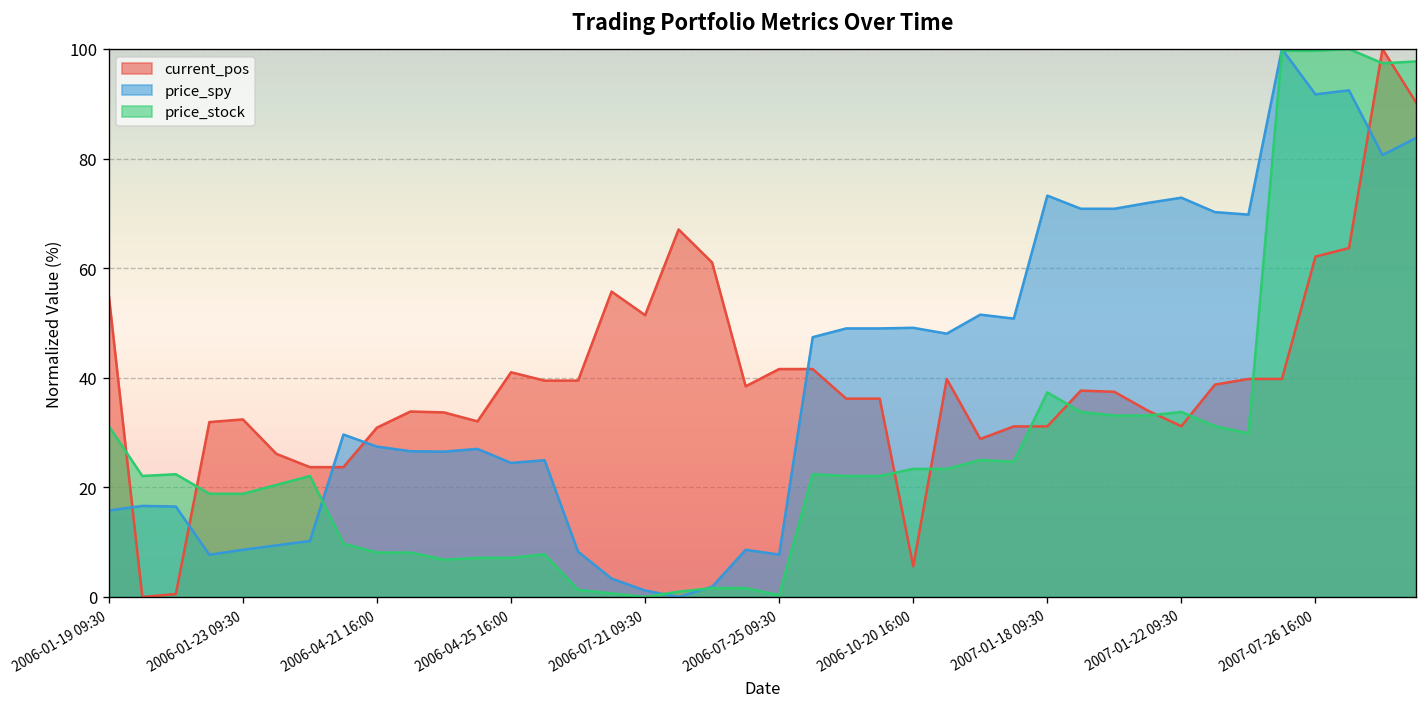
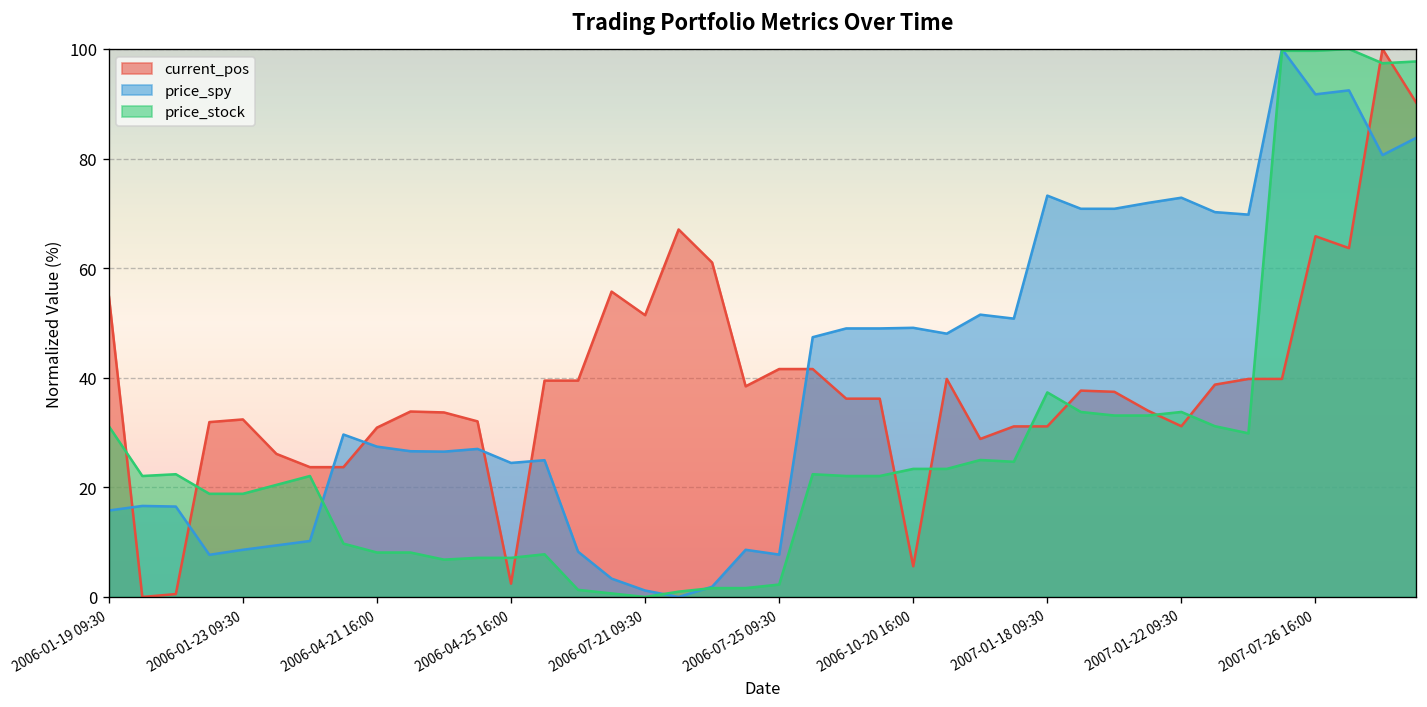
current_pos, 2006-04-25 16:00: 41 -> 2
price_stock, 2006-07-25 09:30: 0 -> 2
current_pos, 2007-07-26 16:00: 62 -> 66
